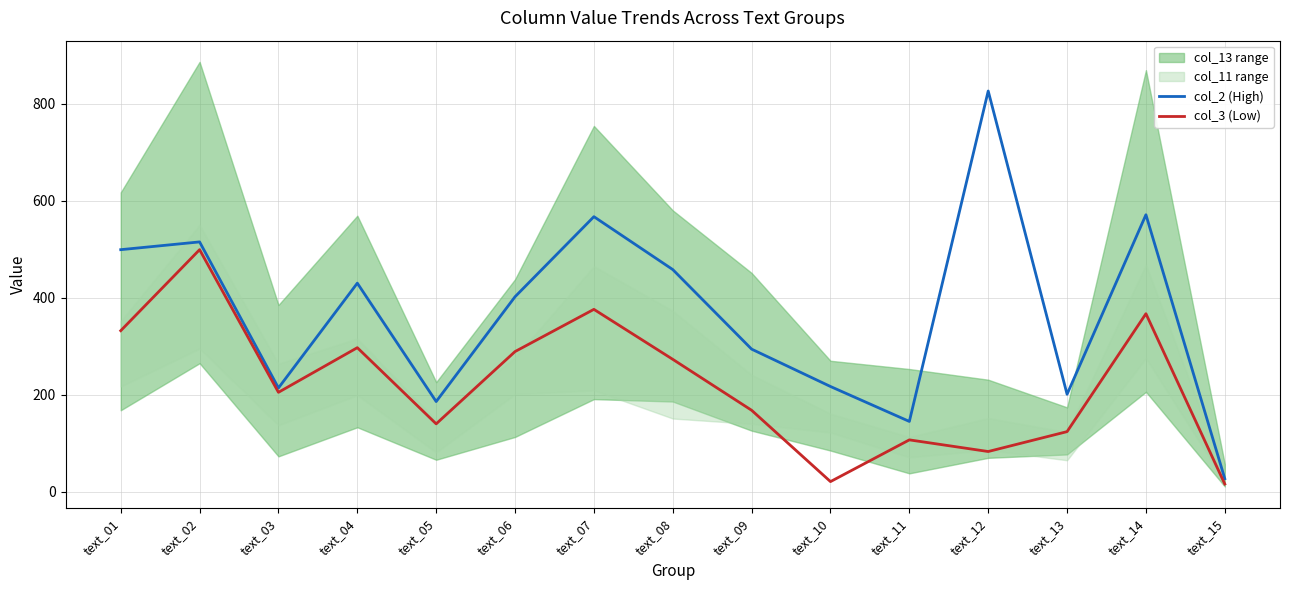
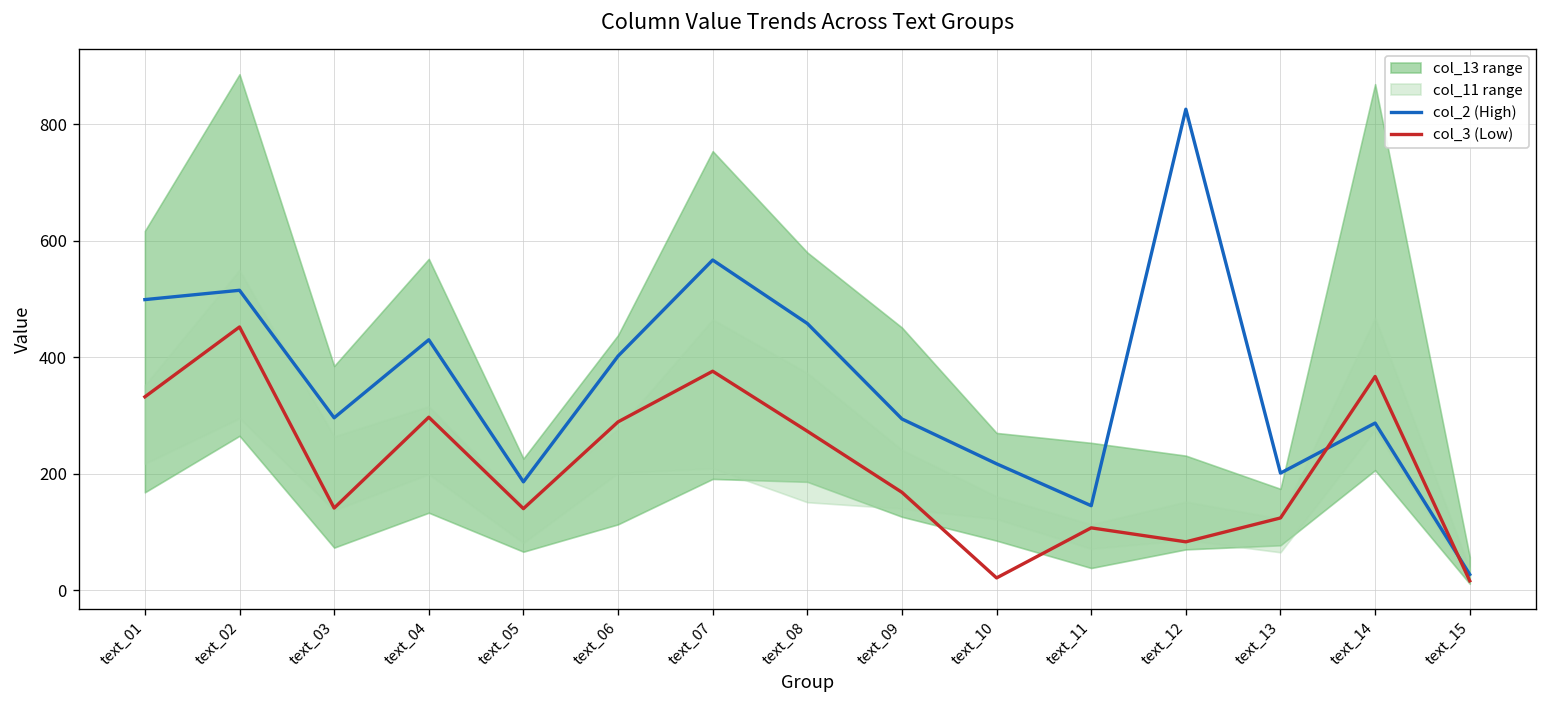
col_3 (Low), text_02: 500 -> 450
col_2 (High), text_03: 210 -> 300
col_3 (Low), text_03: 210 -> 140
col_2 (High), text_14: 570 -> 290
